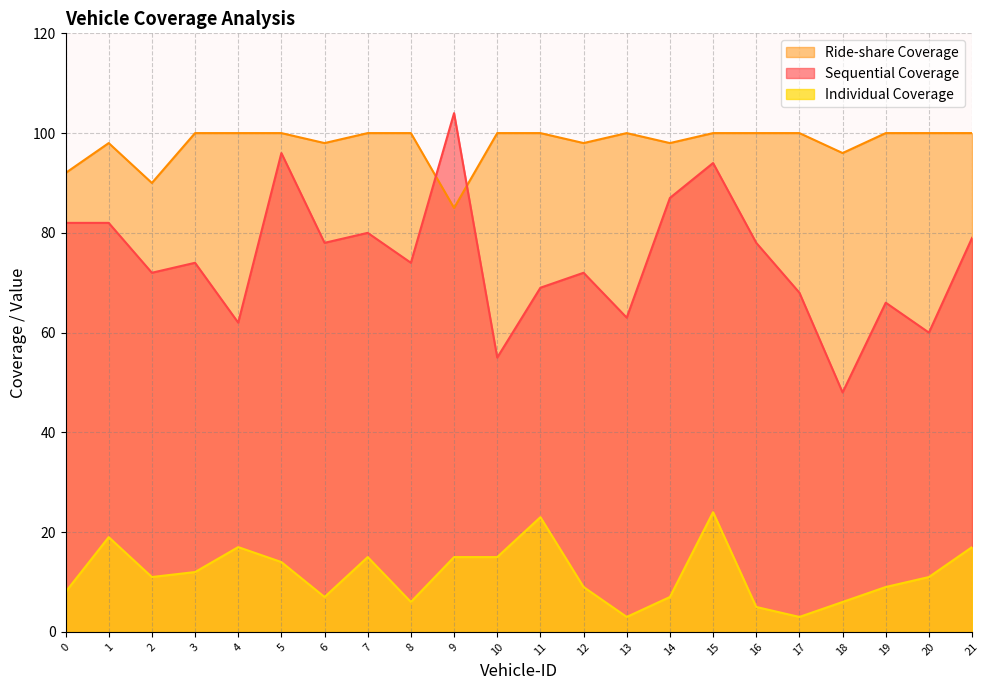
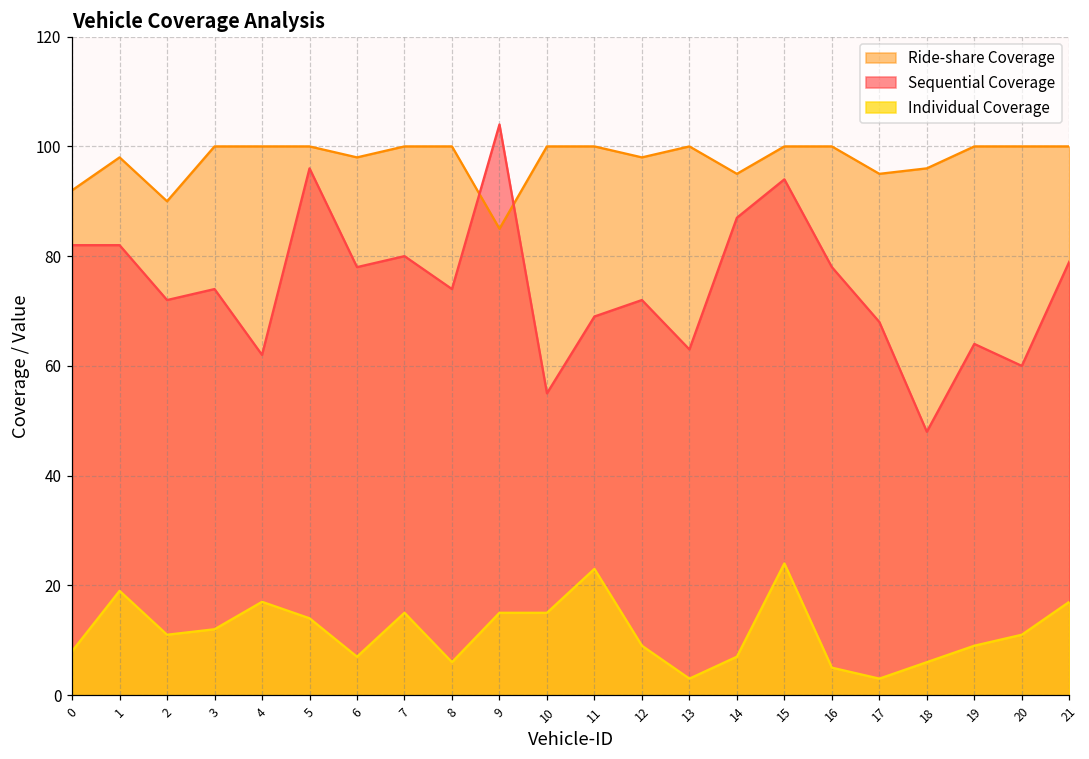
Ride-share Coverage, 14: 98 -> 95
Ride-share Coverage, 17: 100 -> 95
Sequential Coverage, 19: 66 -> 64
